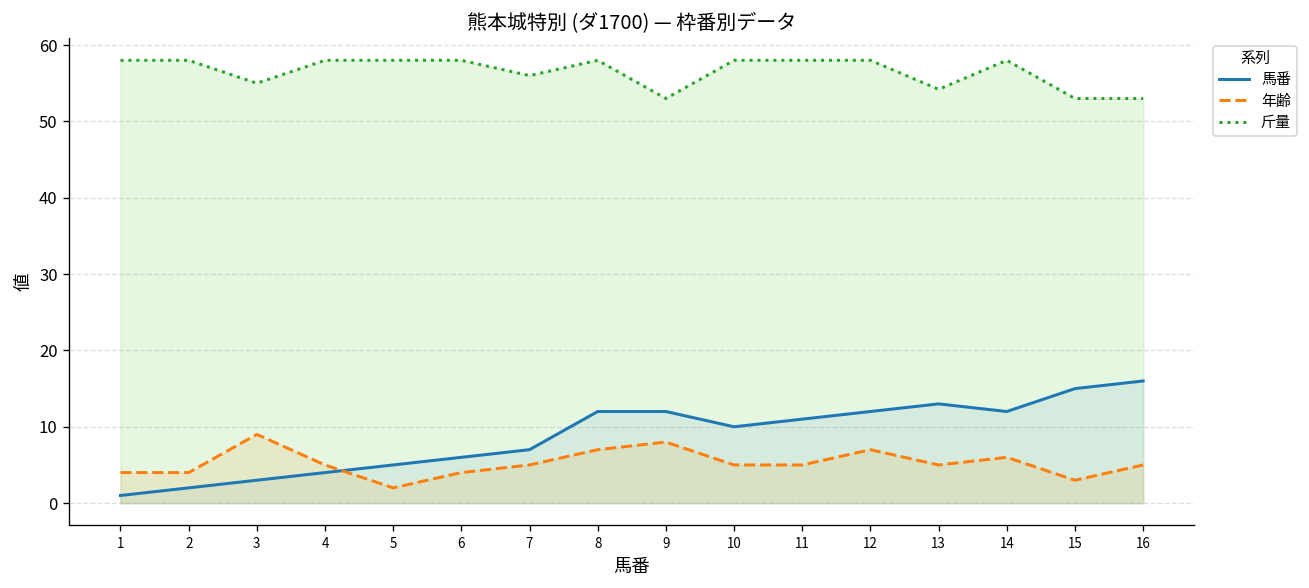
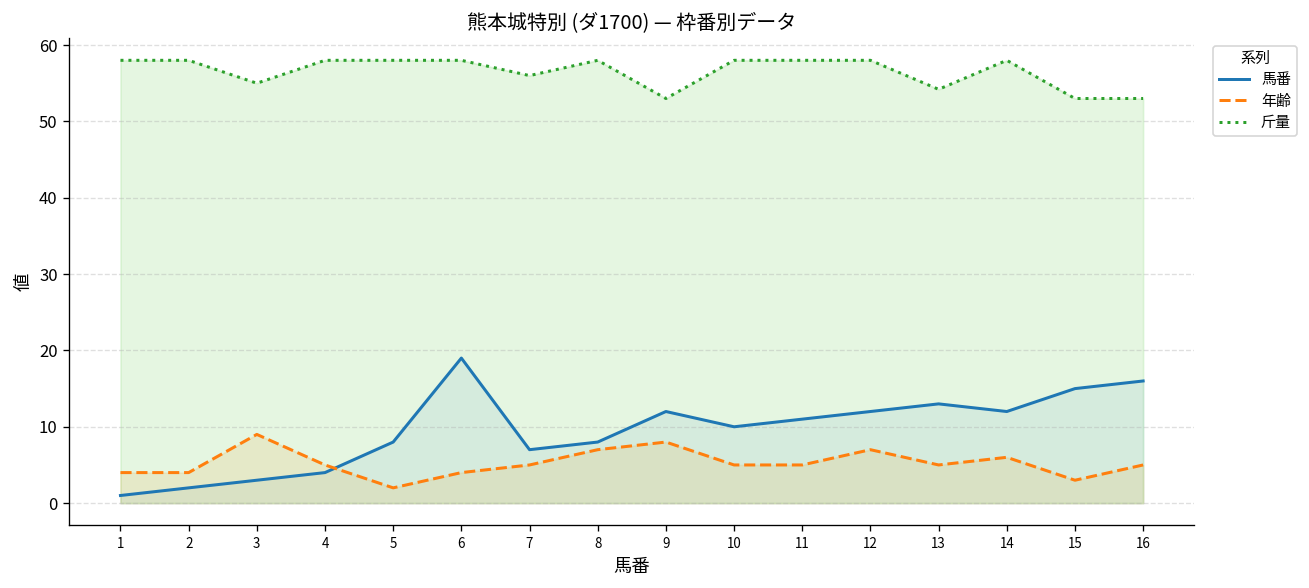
馬番, 5: 5 -> 8
馬番, 6: 6 -> 19
馬番, 8: 12 -> 8
